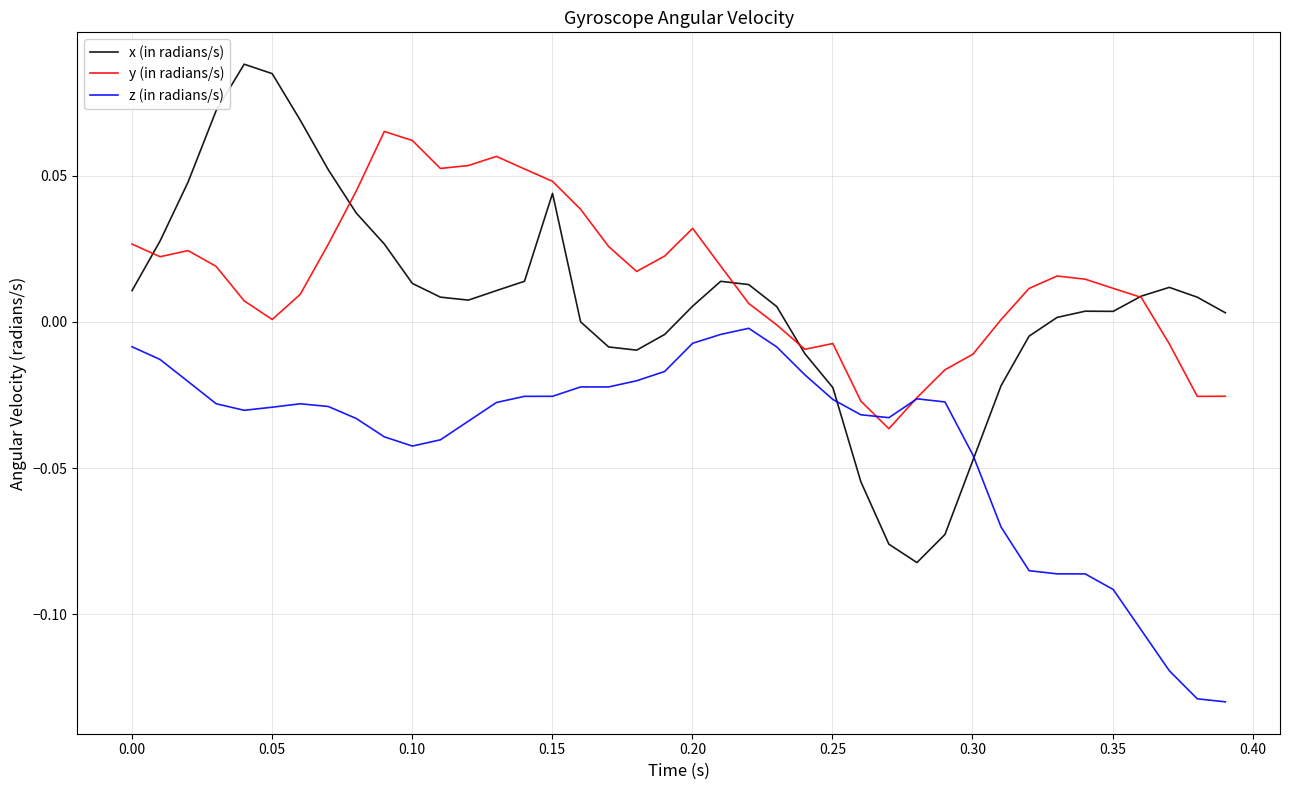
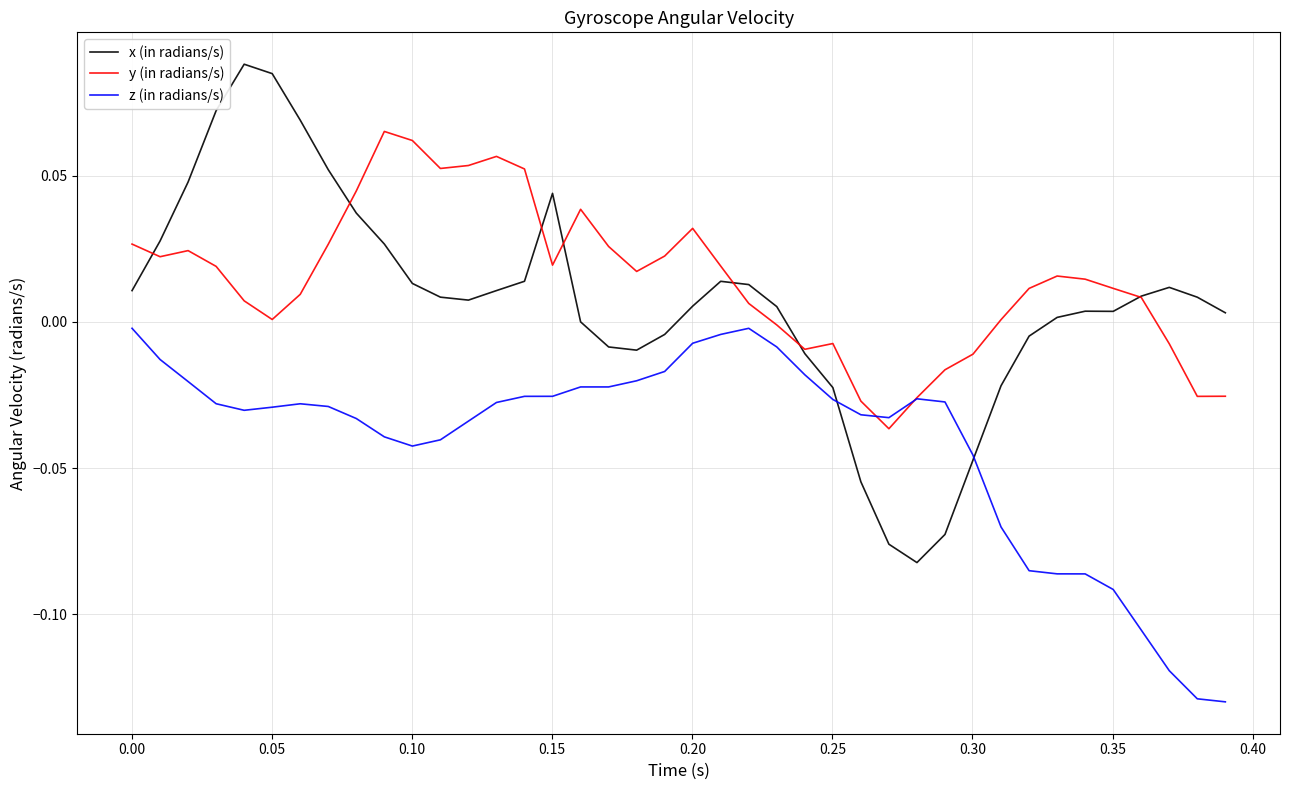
z (in radians/s), 0.00: -0.008 -> -0.002
y (in radians/s), 0.15: 0.048 -> 0.019
